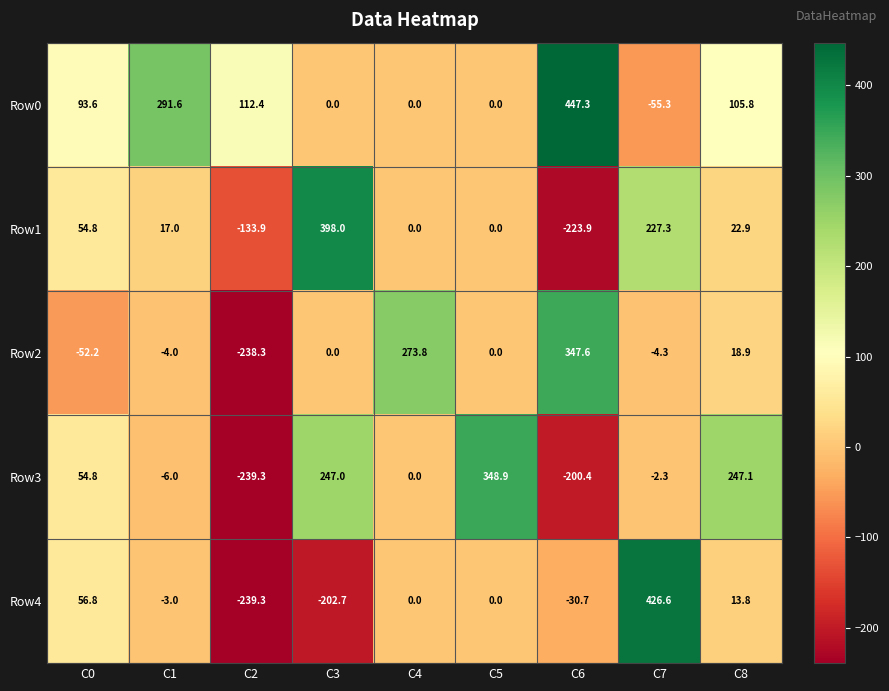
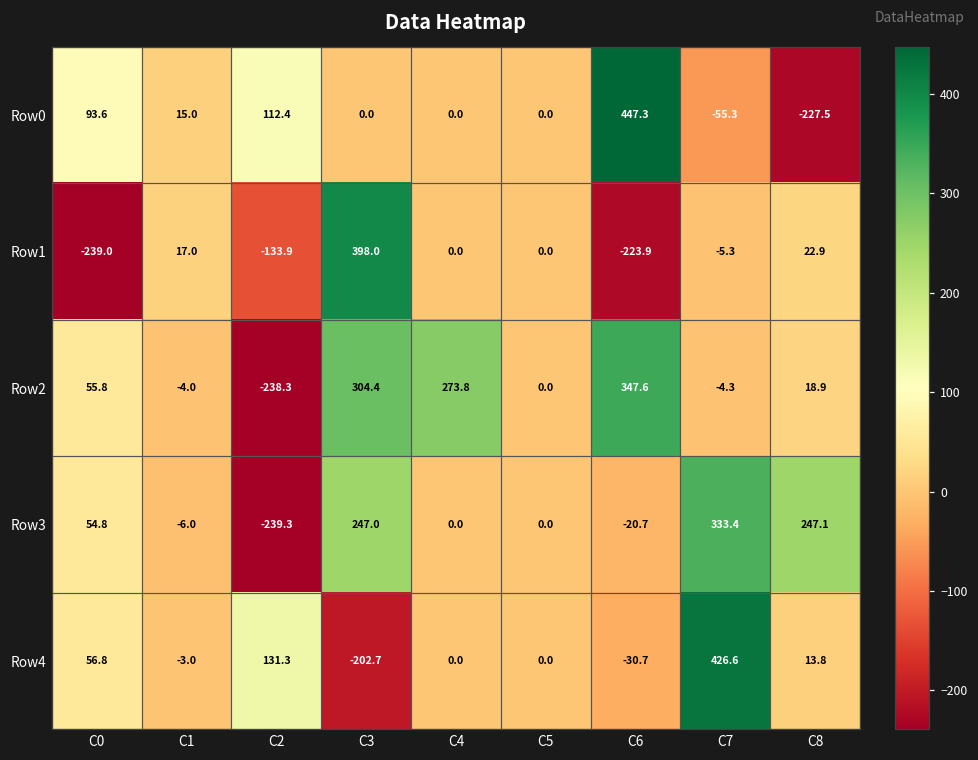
Row0, C1: 291.6 -> 15.0
Row0, C8: 105.8 -> -227.5
Row1, C0: 54.8 -> -239.0
Row1, C7: 227.3 -> -5.3
Row2, C0: -52.2 -> 55.8
Row2, C3: 0.0 -> 304.4
Row3, C5: 348.9 -> 0.0
Row3, C6: -200.4 -> -20.7
Row3, C7: -2.3 -> 333.4
Row4, C2: -239.3 -> 131.3
